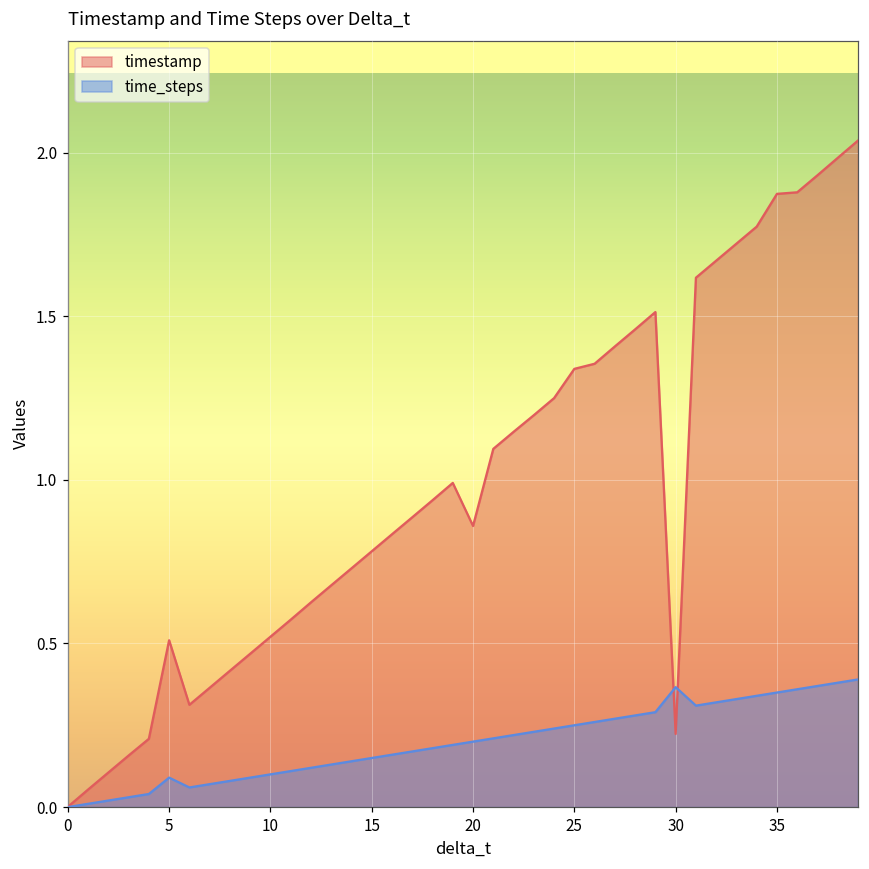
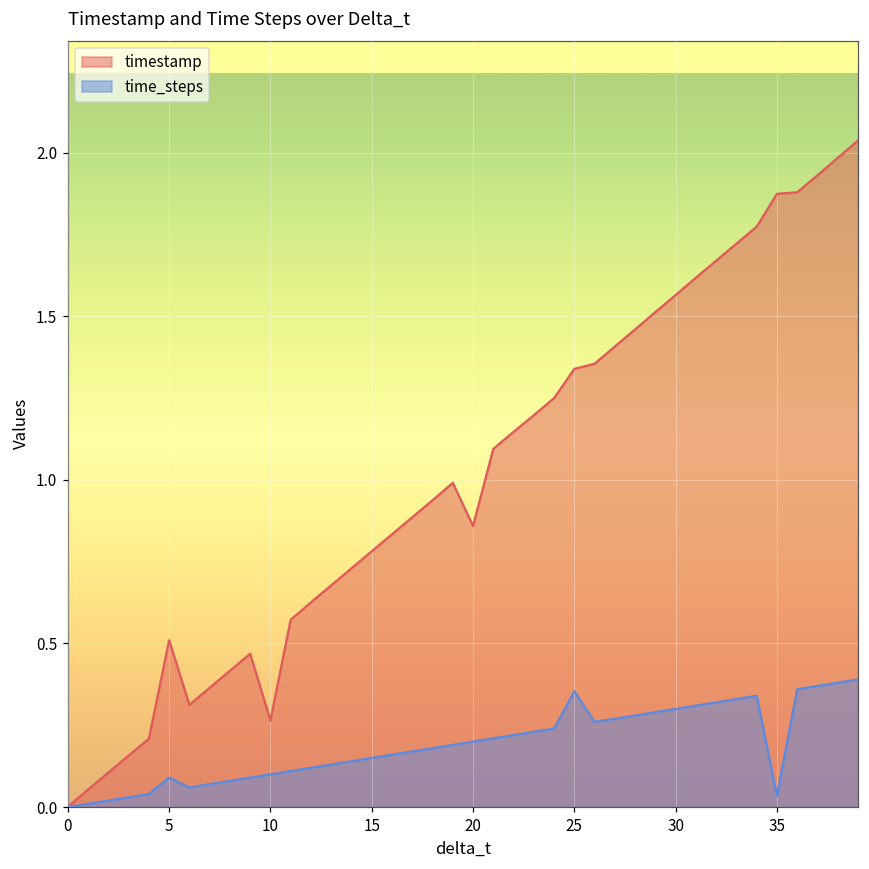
timestamp, 10: 0.52 -> 0.26
time_steps, 25: 0.25 -> 0.35
timestamp, 30: 0.22 -> 1.56
time_steps, 30: 0.37 -> 0.30
time_steps, 35: 0.35 -> 0.03
